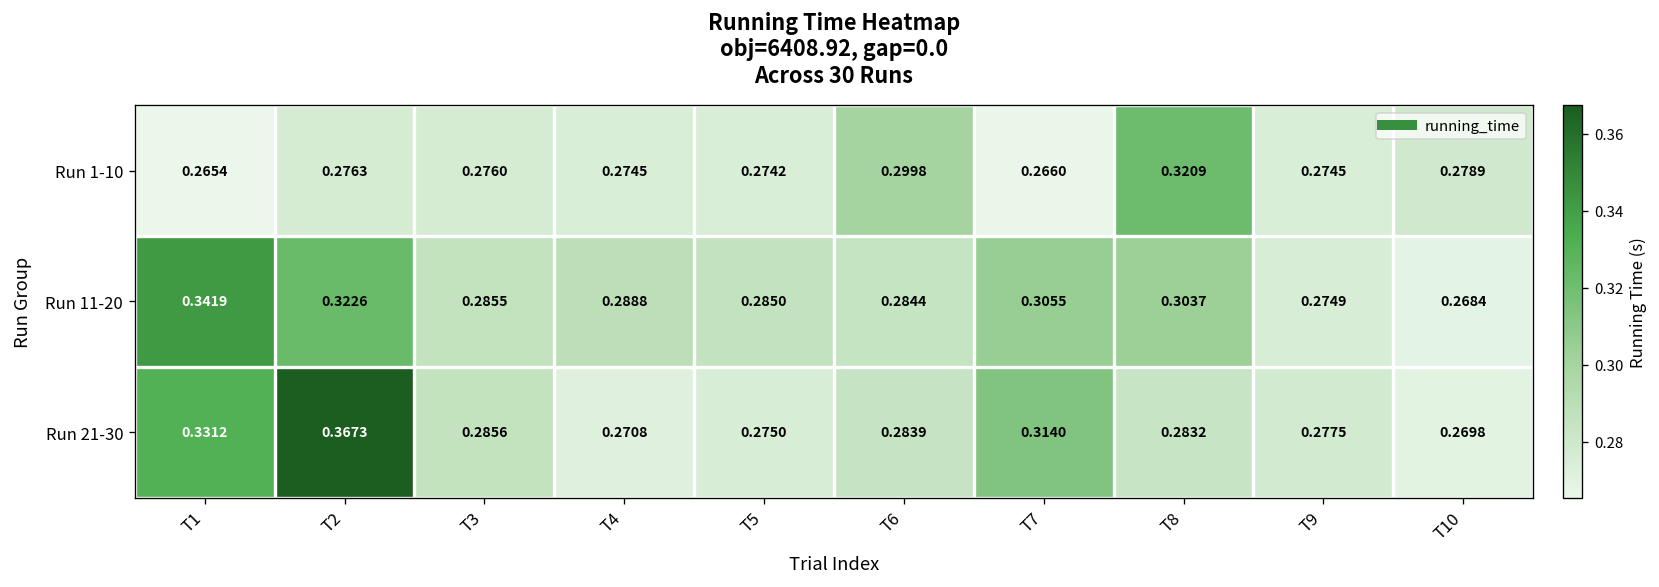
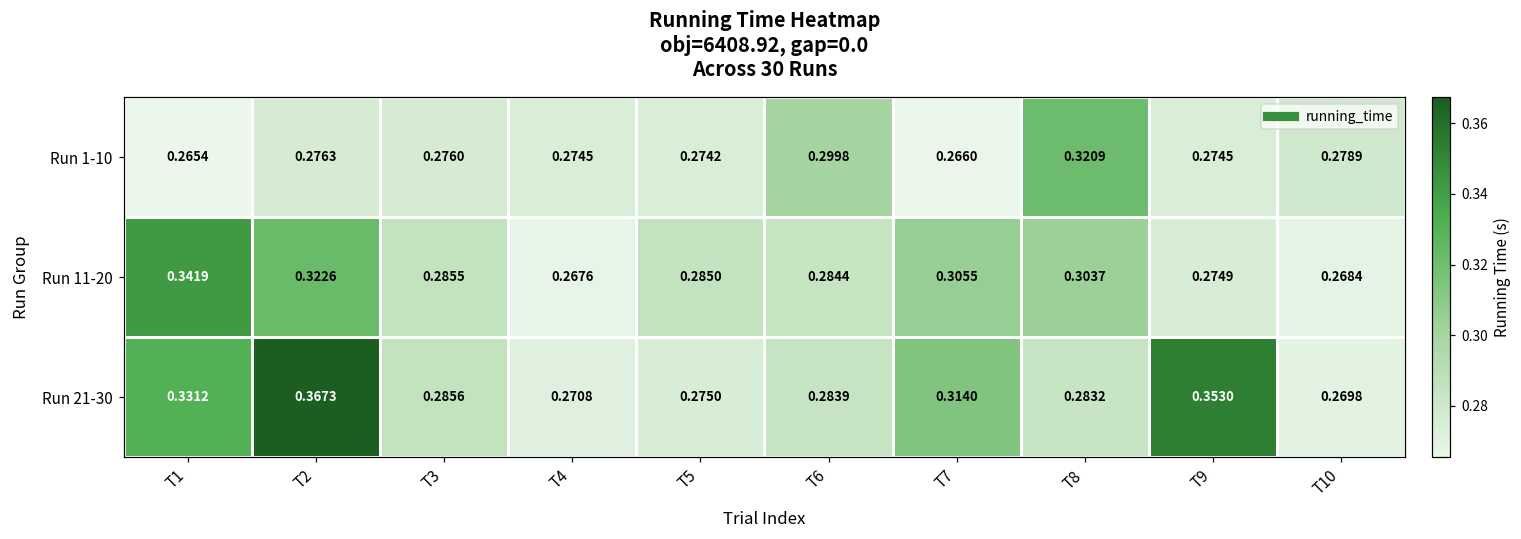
Run 11-20, T4: 0.2888 -> 0.2676
Run 21-30, T9: 0.2775 -> 0.3530
